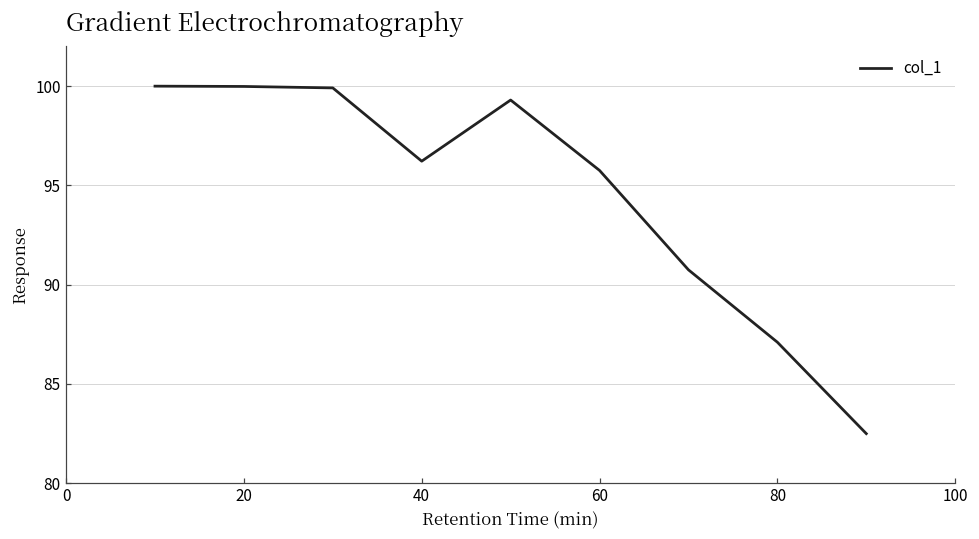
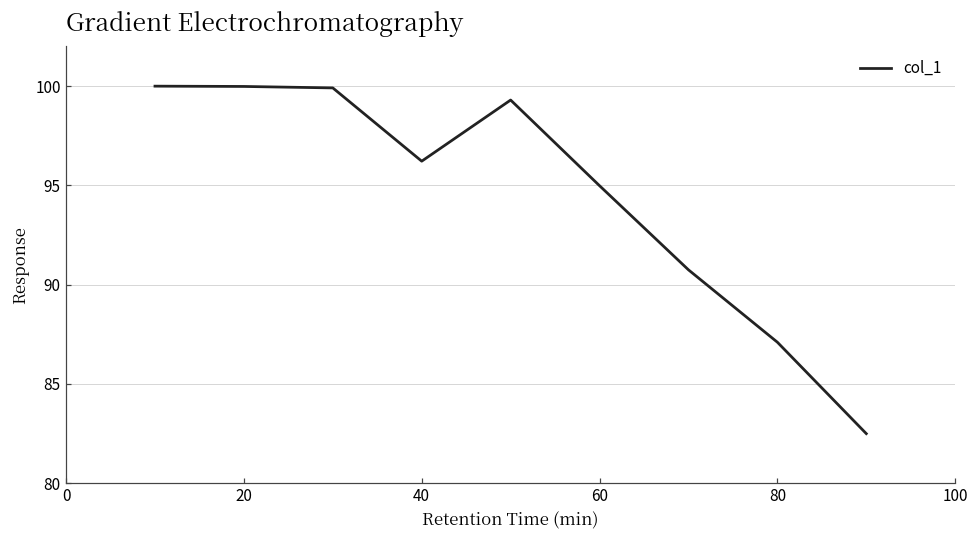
60: 95.8 -> 95.0
